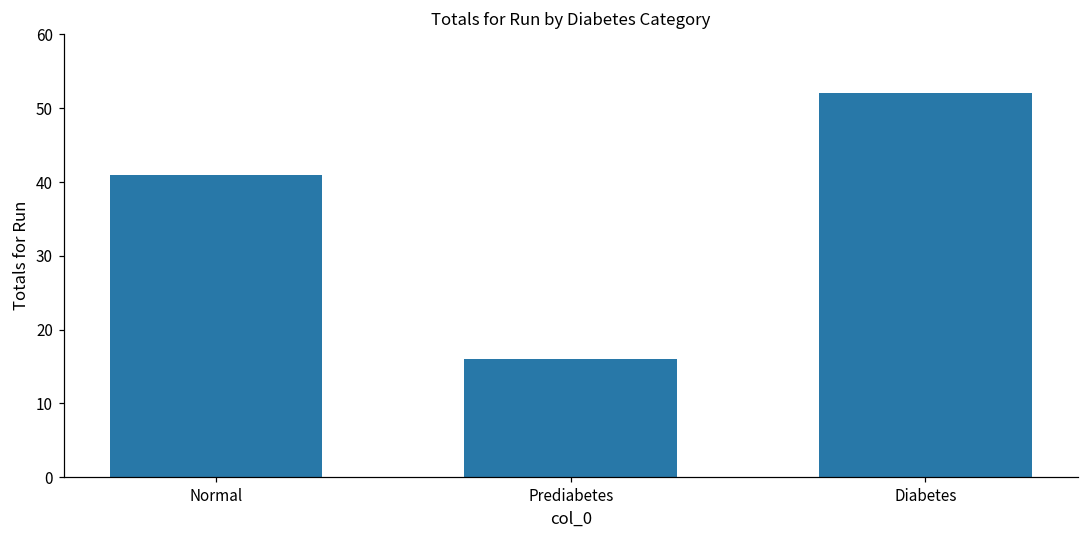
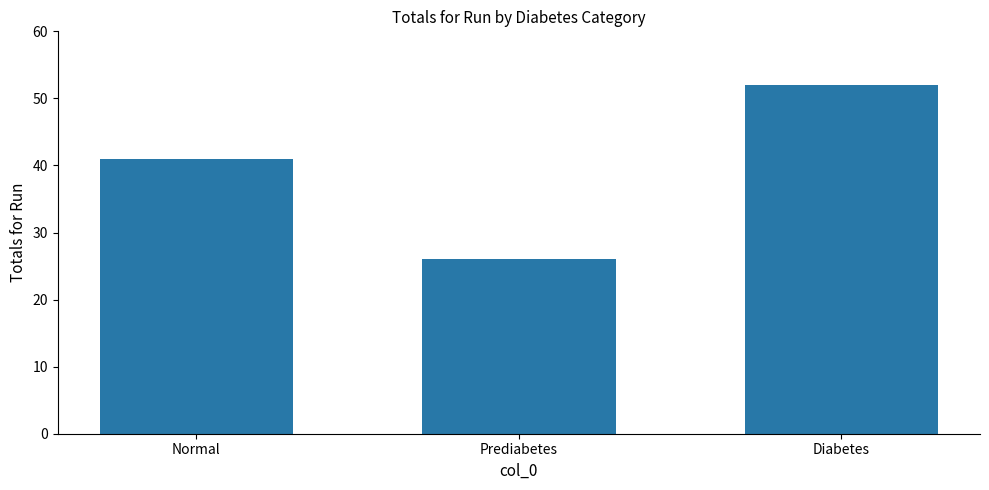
Prediabetes: 16 -> 26
